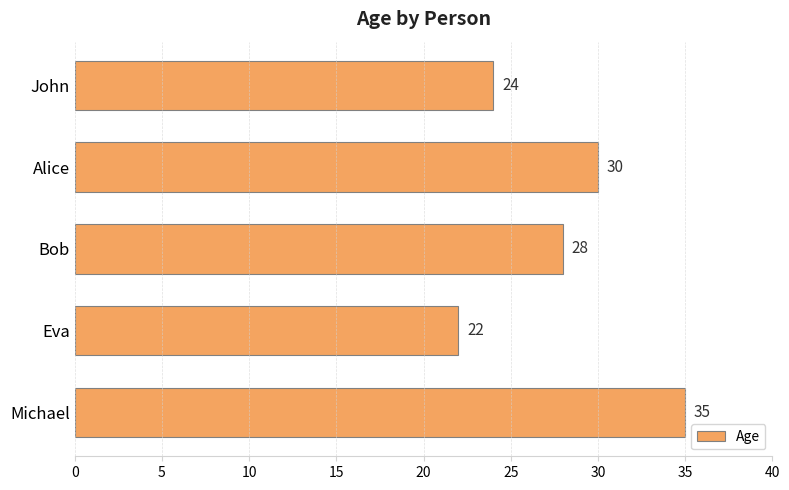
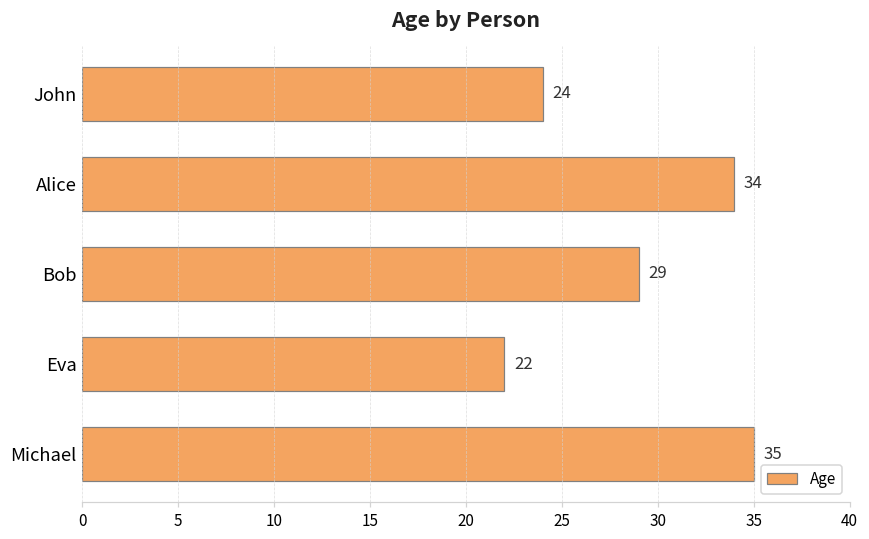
Alice: 30 -> 34
Bob: 28 -> 29
